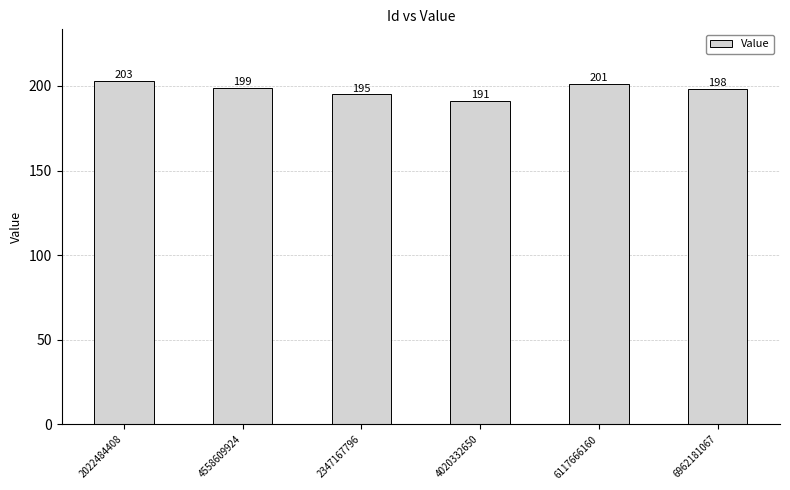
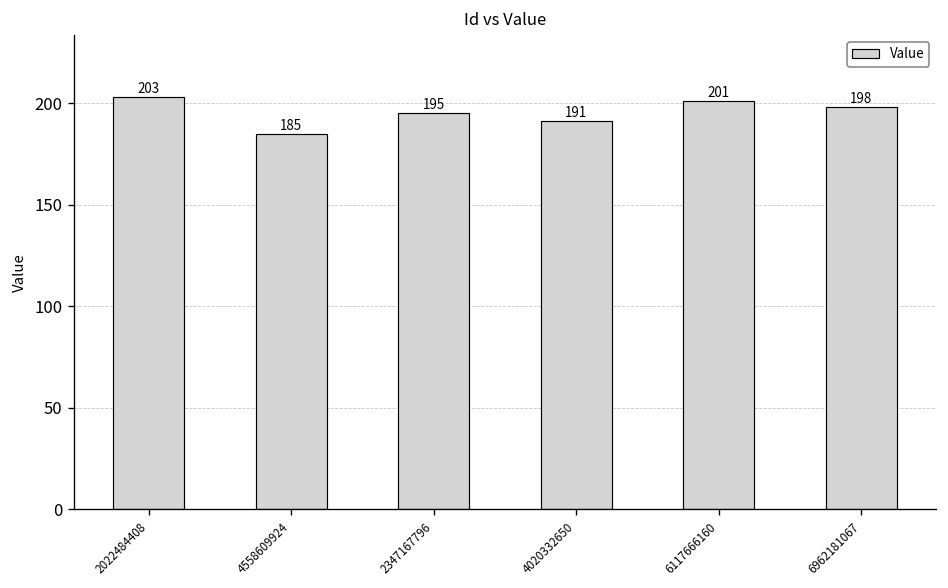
4558609924: 199 -> 185
